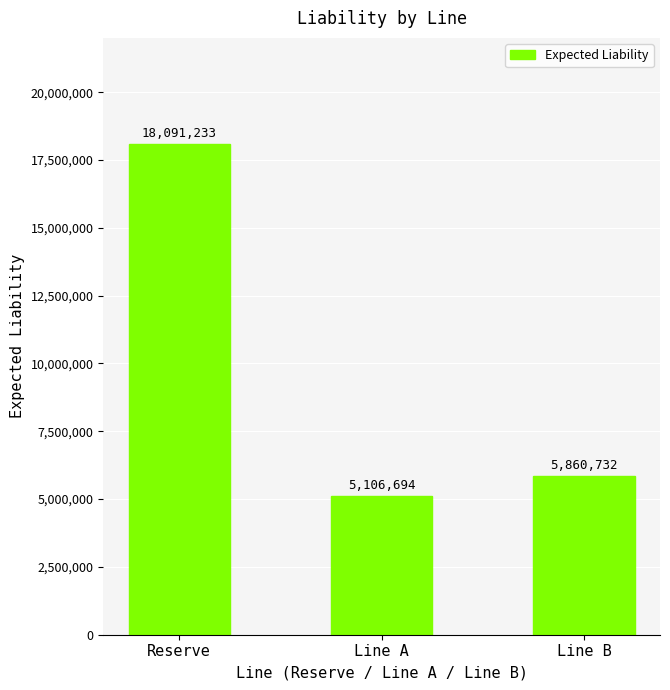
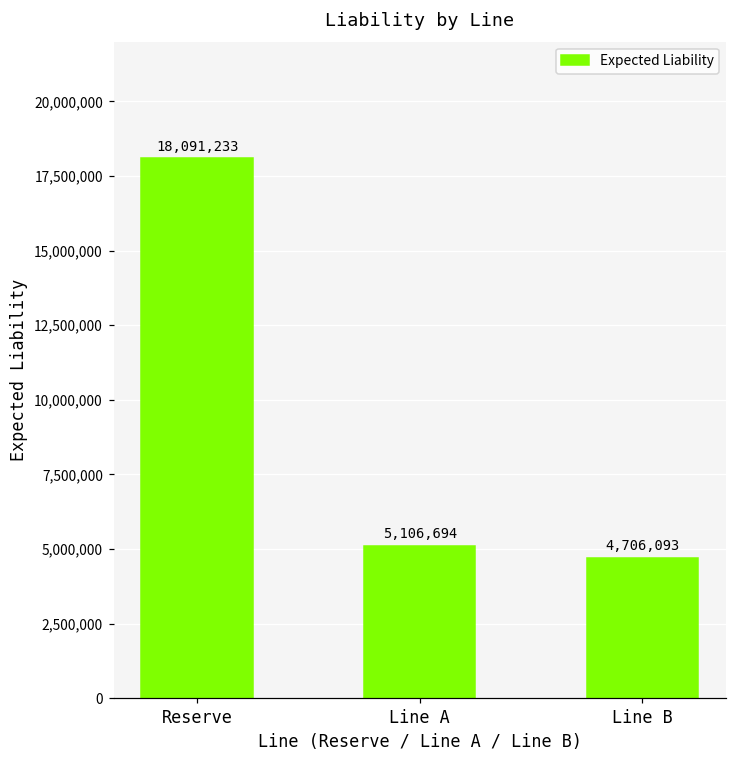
Line B: 5,860,732 -> 4,706,093
